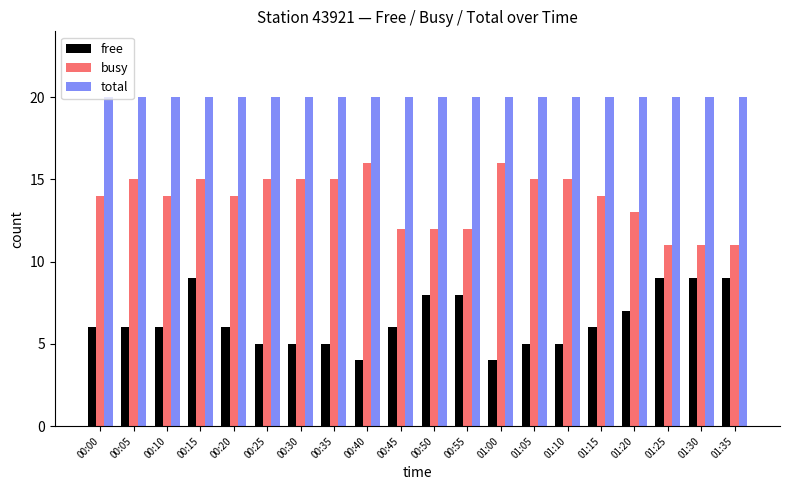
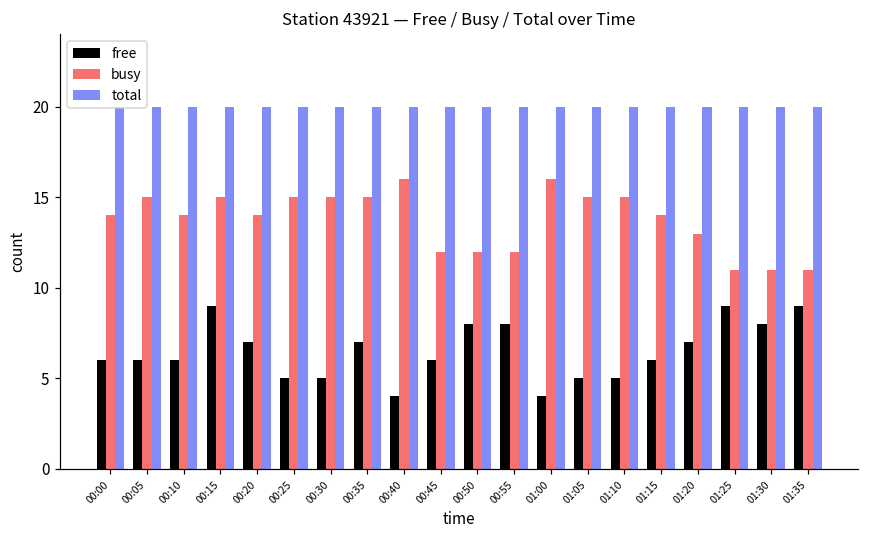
free, 00:20: 6 -> 7
free, 00:35: 5 -> 7
free, 01:30: 9 -> 8
